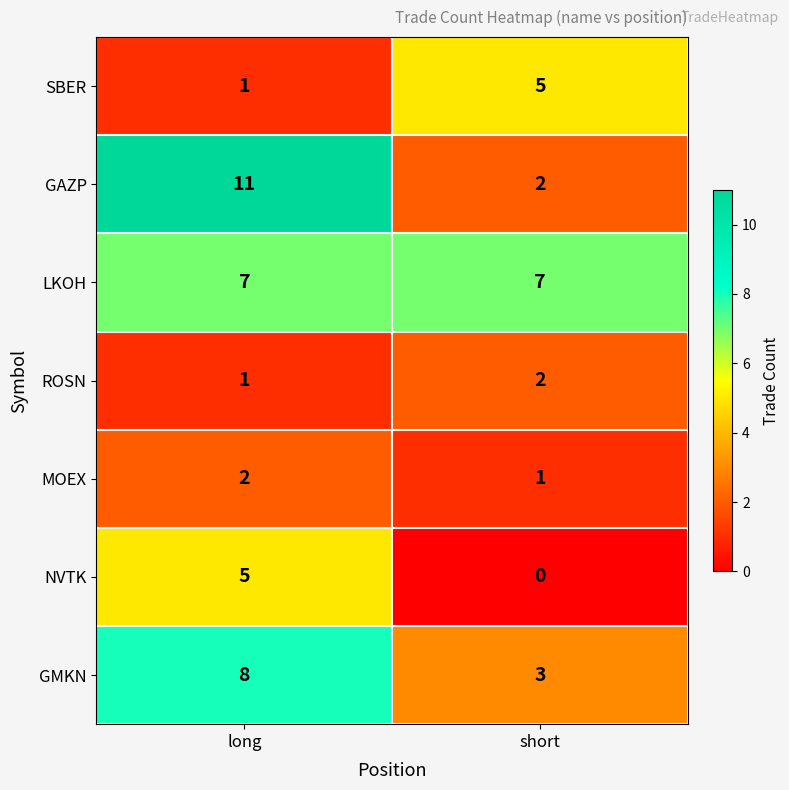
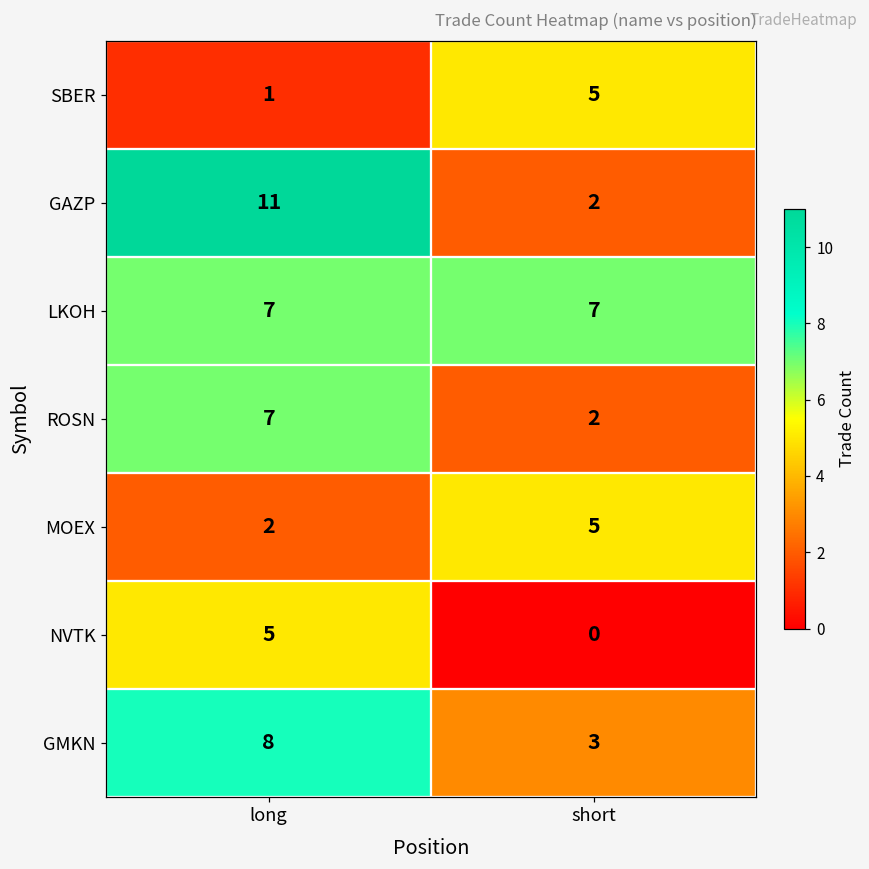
ROSN, long: 1 -> 7
MOEX, short: 1 -> 5
